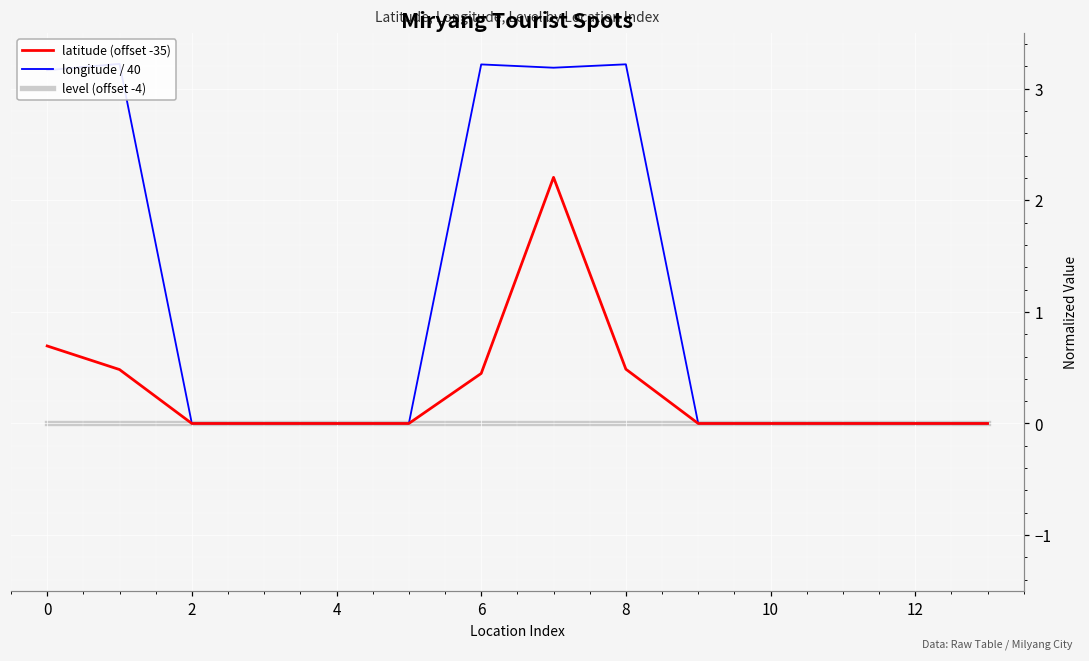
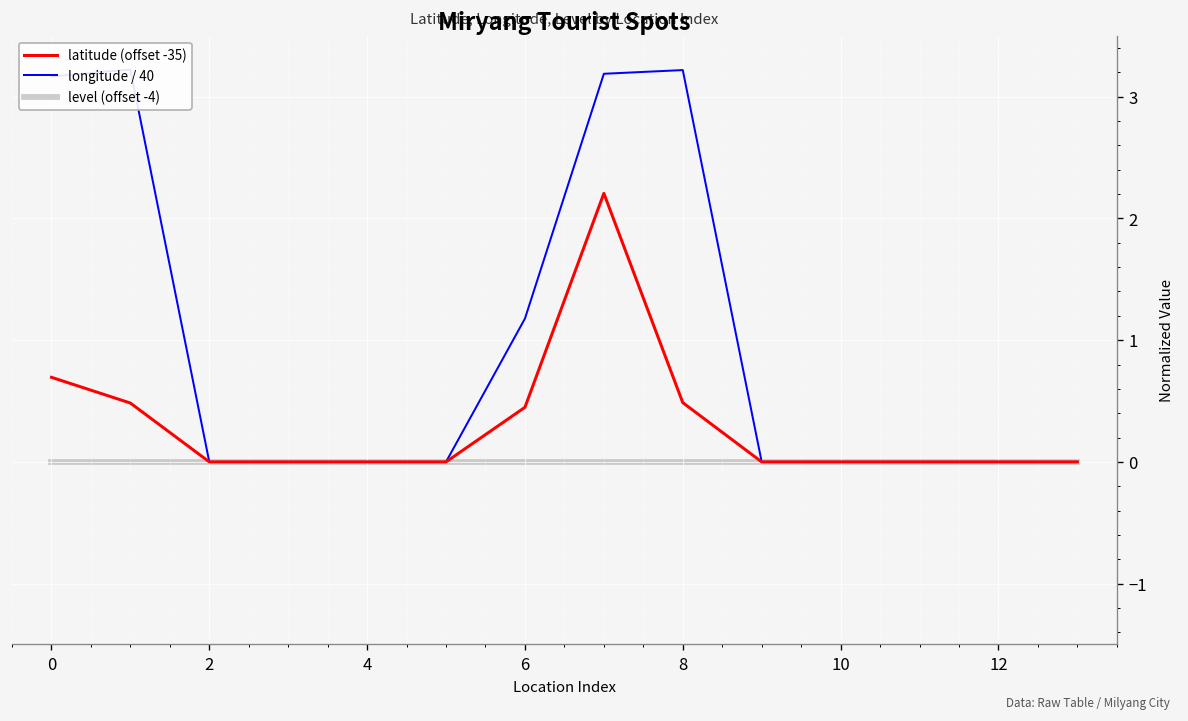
longitude / 40, 6: 3.22 -> 1.18
